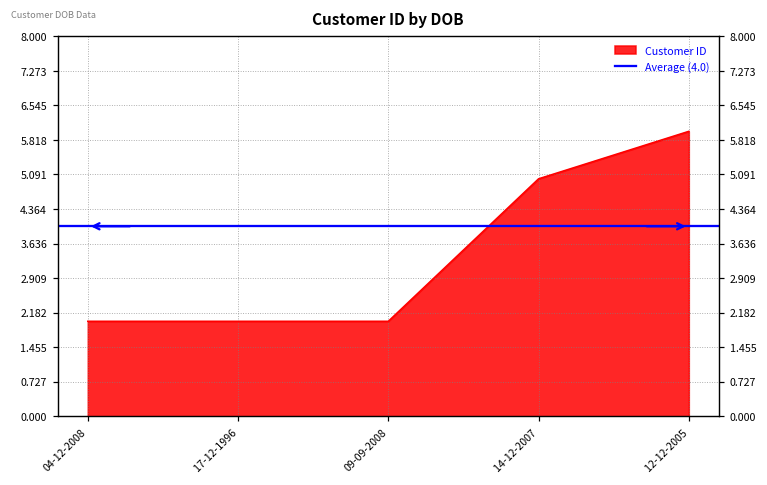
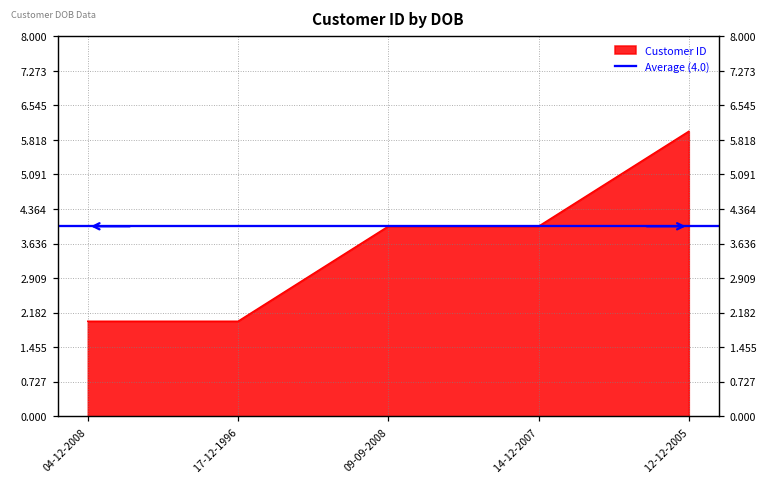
09-09-2008: 2 -> 4
14-12-2007: 5 -> 4
